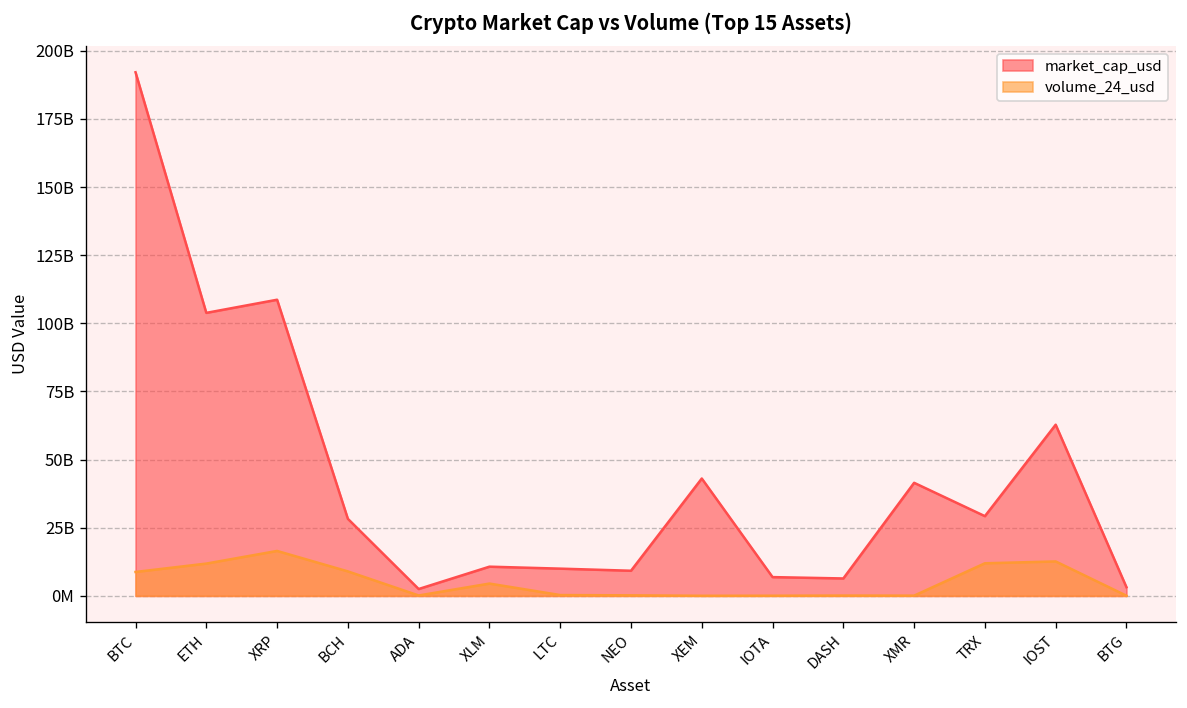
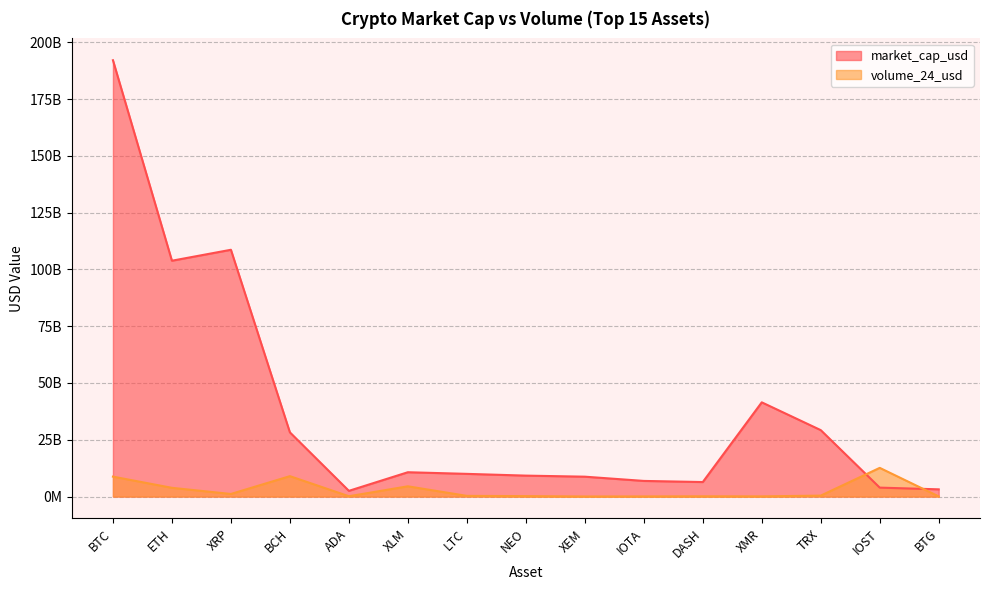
volume_24_usd, ETH: 12000000000 -> 4000000000
volume_24_usd, XRP: 16000000000 -> 1000000000
market_cap_usd, XEM: 43000000000 -> 9000000000
volume_24_usd, TRX: 12000000000 -> 0
market_cap_usd, IOST: 63000000000 -> 4000000000
